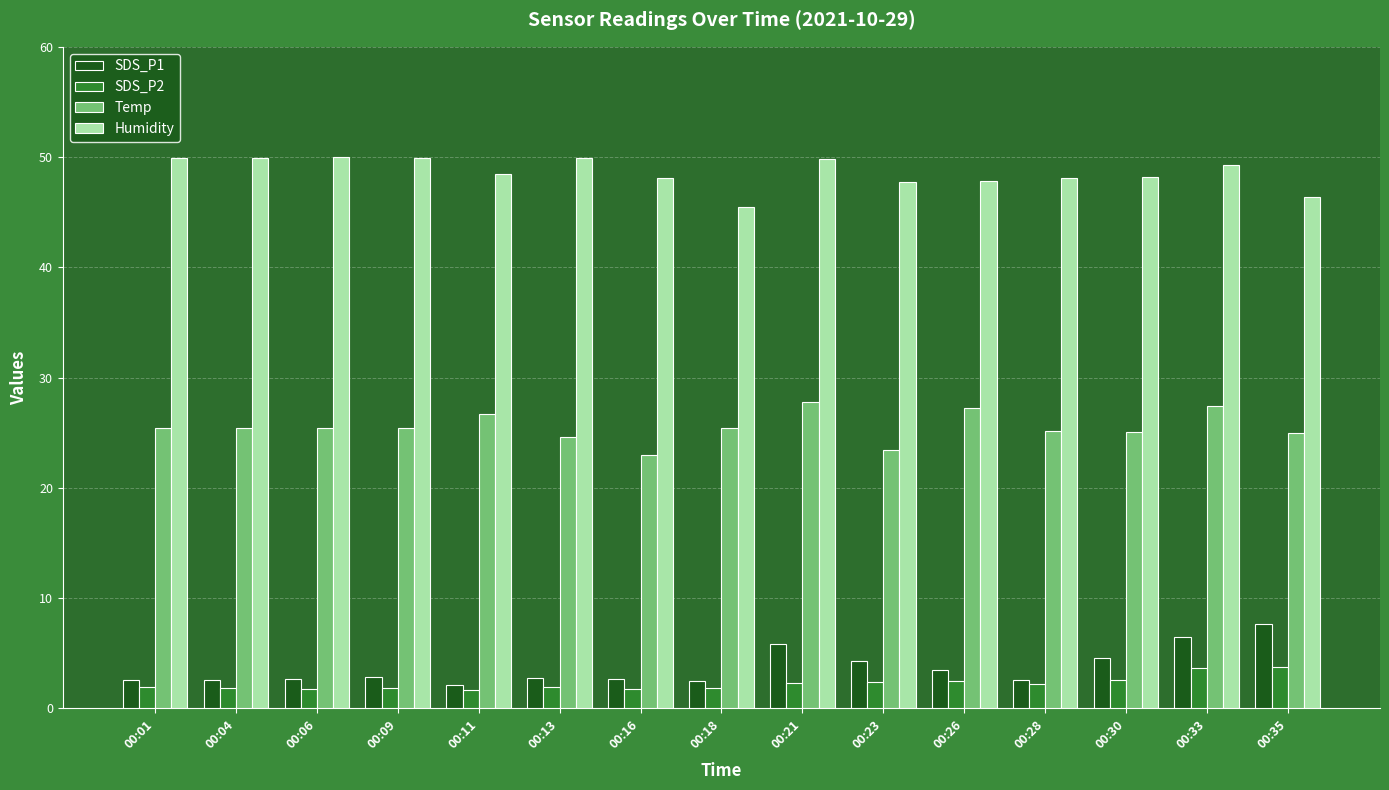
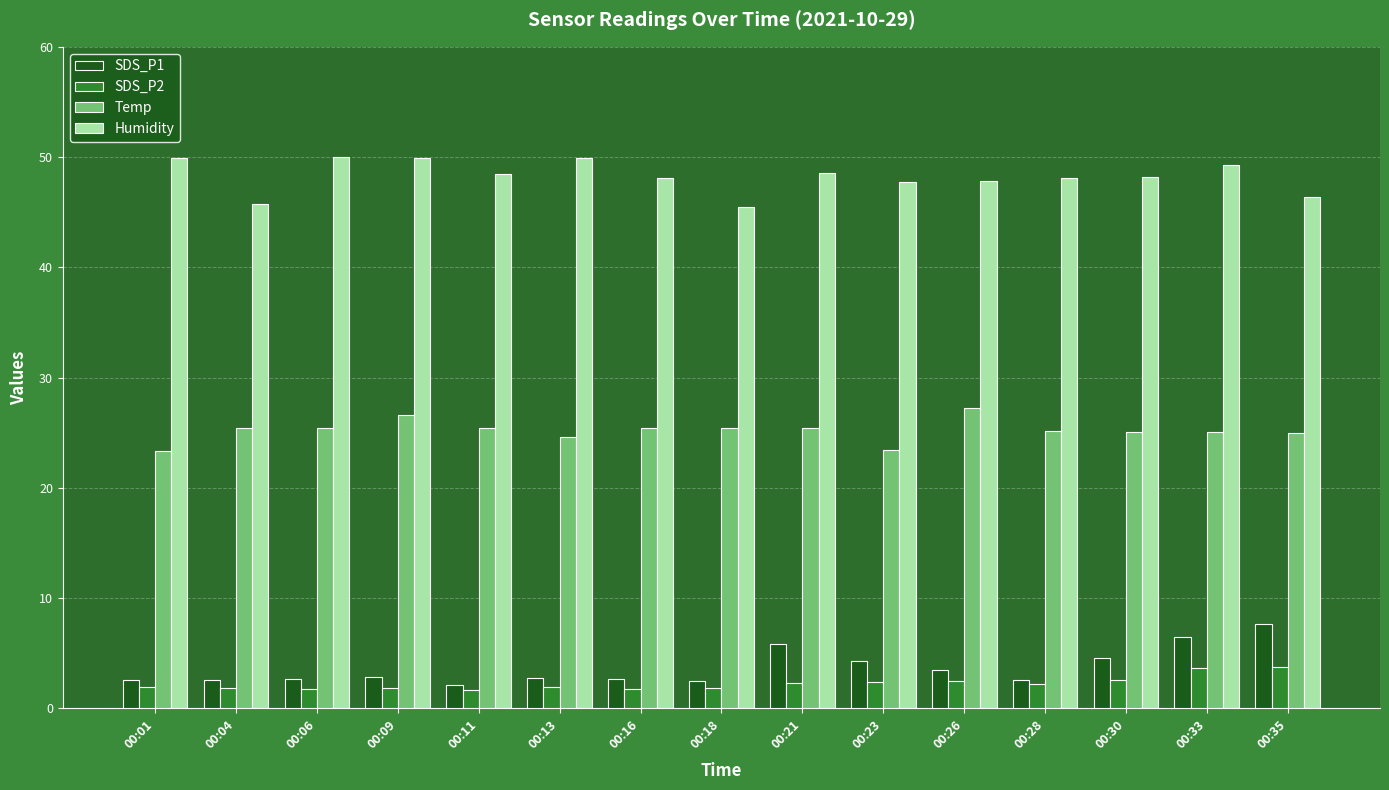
Temp, 00:01: 25.4 -> 23.3
Humidity, 00:04: 49.9 -> 45.7
Temp, 00:09: 25.4 -> 26.6
Temp, 00:11: 26.7 -> 25.4
Temp, 00:16: 23.0 -> 25.4
Temp, 00:21: 27.8 -> 25.4
Humidity, 00:21: 49.8 -> 48.6
Temp, 00:33: 27.4 -> 25.1
